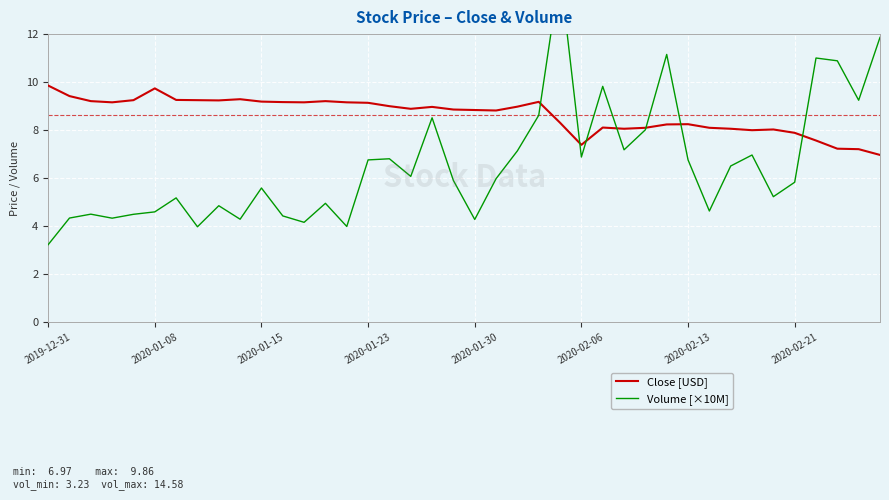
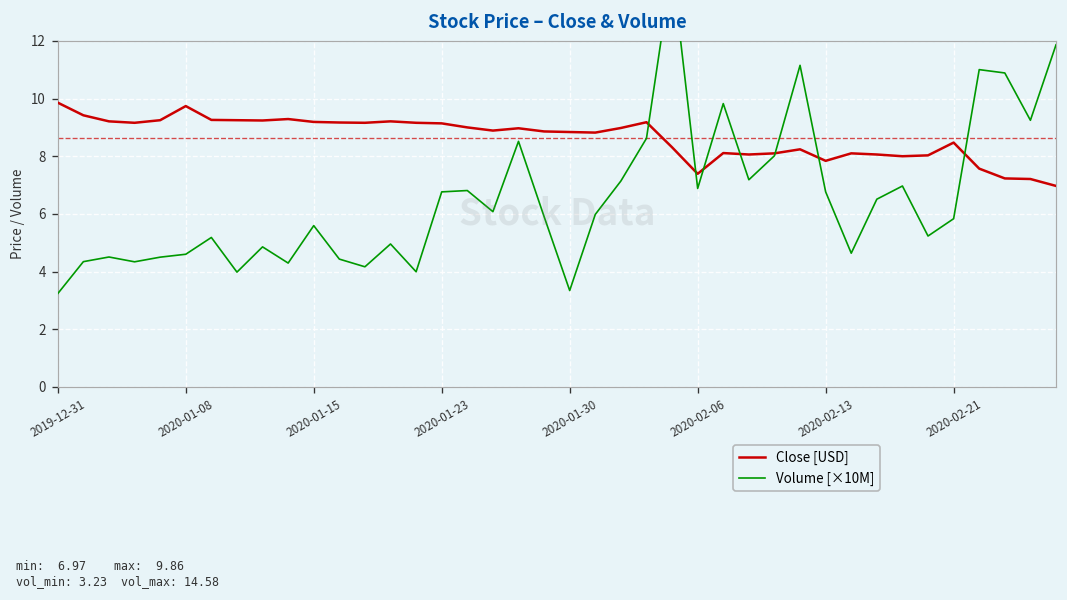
Volume [×10M], 2020-01-30: 4.3 -> 3.3
Close [USD], 2020-02-13: 8.3 -> 7.8
Close [USD], 2020-02-21: 7.9 -> 8.5
